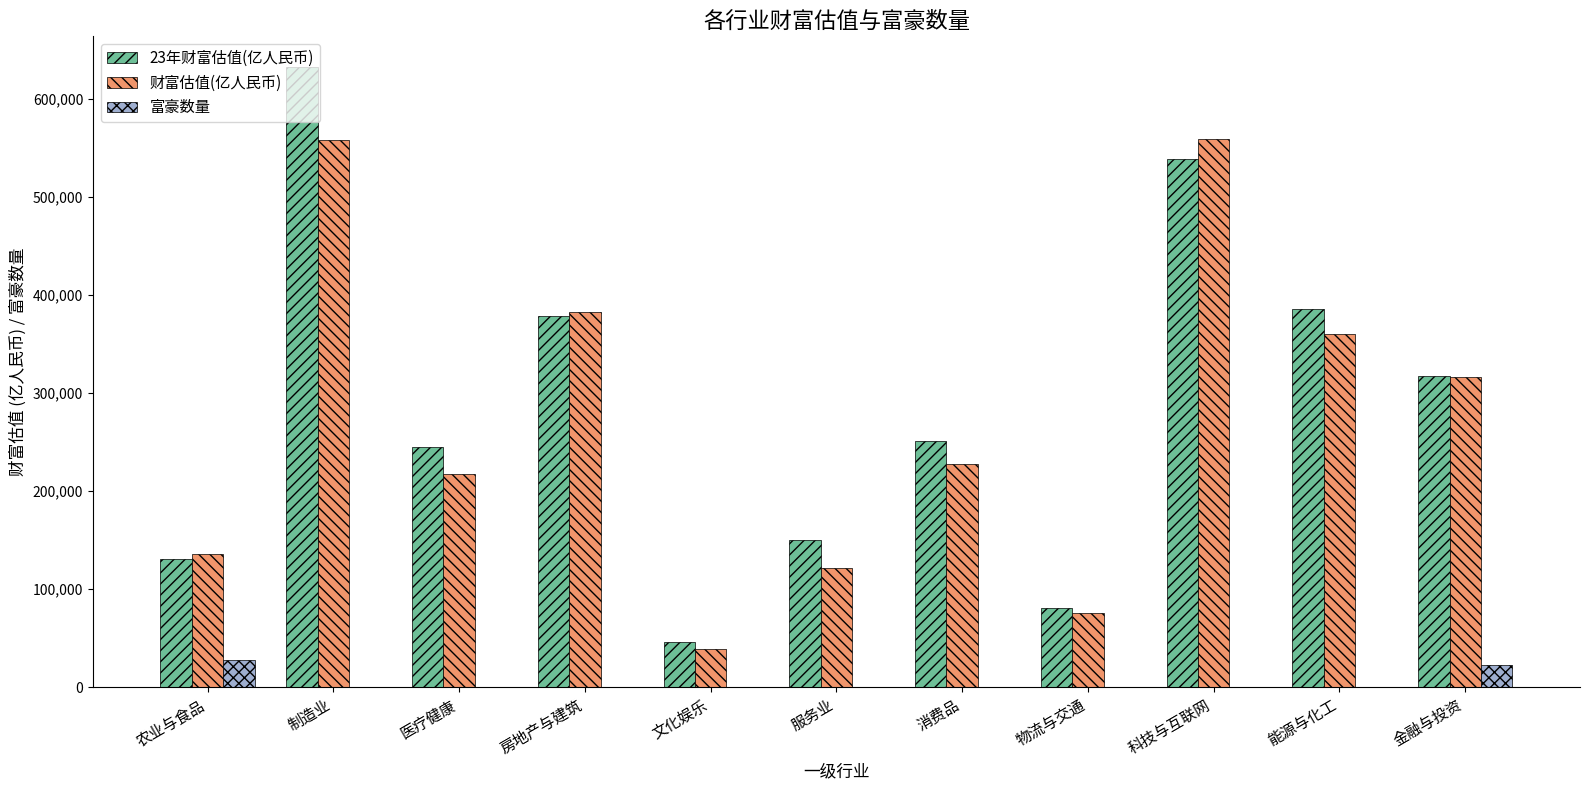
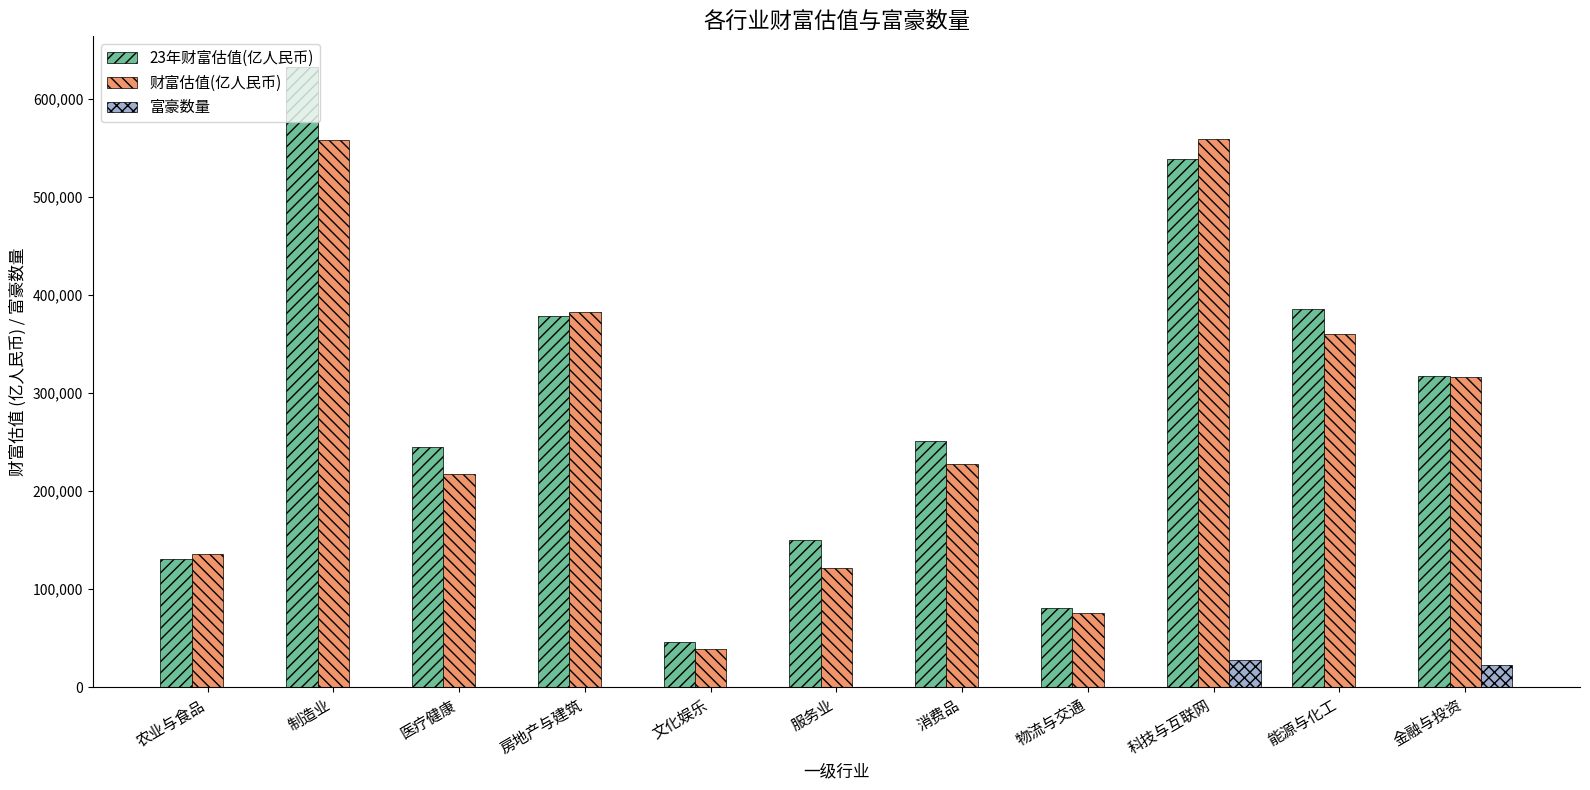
富豪数量, 农业与食品: 30,000 -> 0
富豪数量, 科技与互联网: 0 -> 30,000
